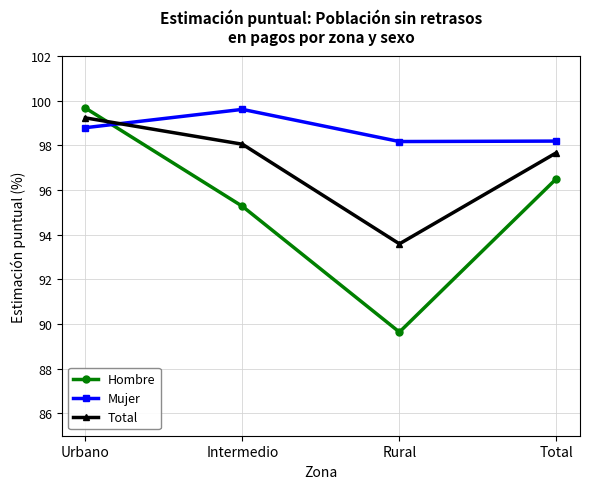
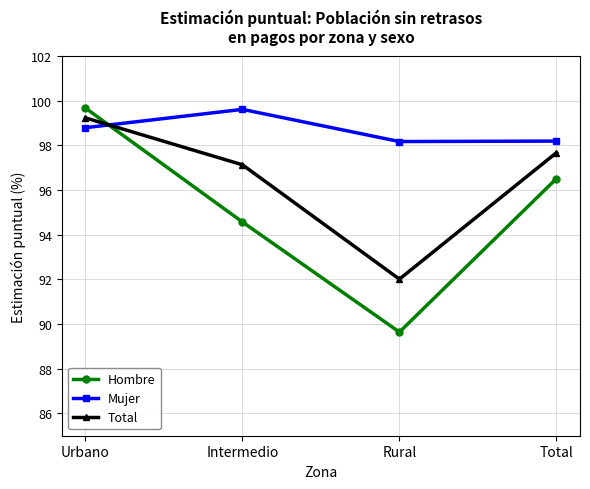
Hombre, Intermedio: 95.3 -> 94.6
Total, Intermedio: 98.1 -> 97.1
Total, Rural: 93.6 -> 92.0
